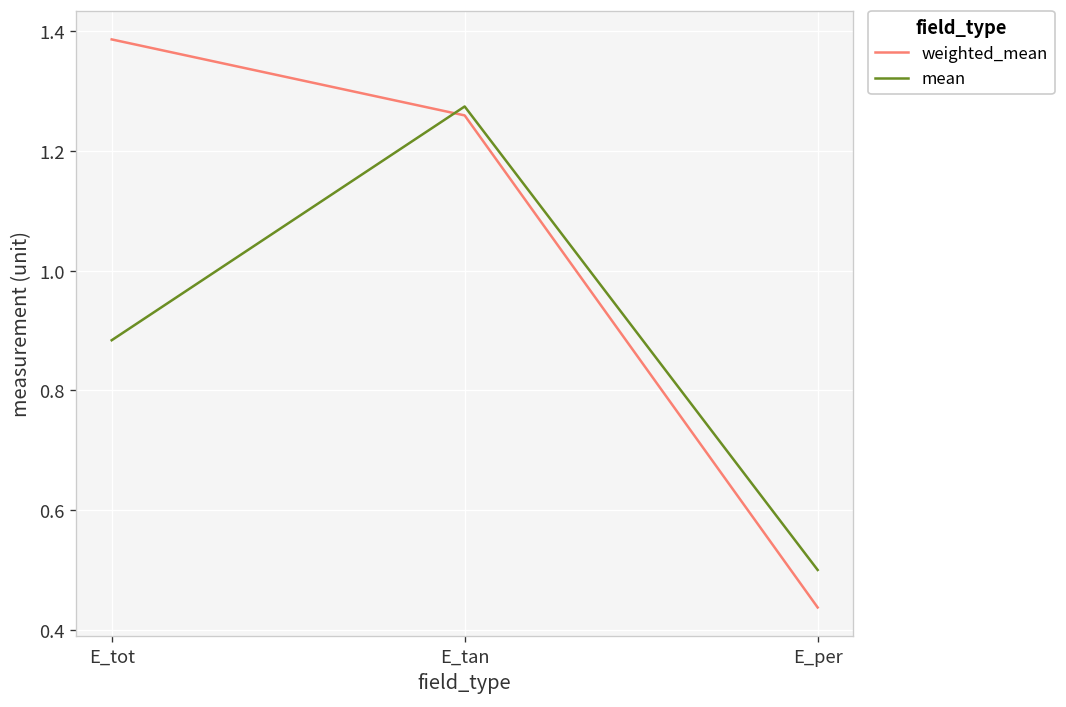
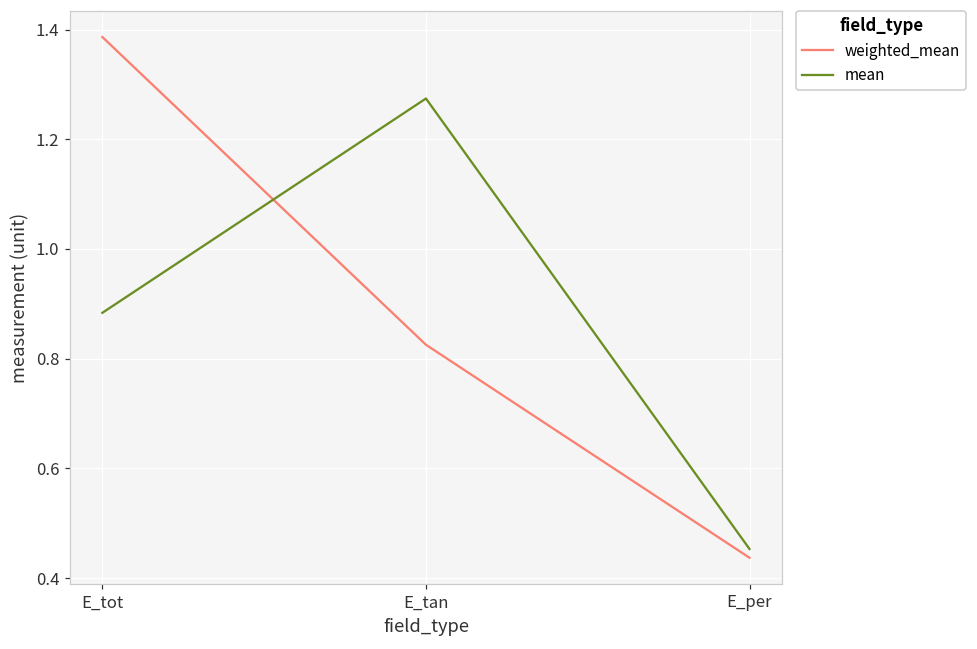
weighted_mean, E_tan: 1.26 -> 0.83
mean, E_per: 0.50 -> 0.45
